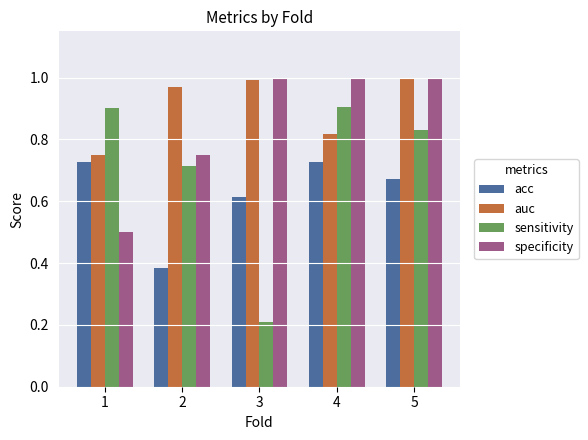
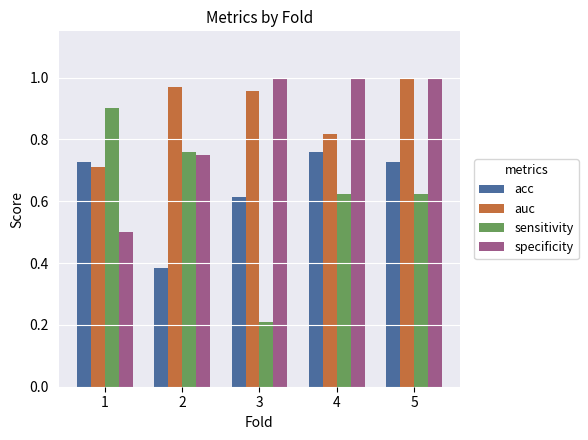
auc, 1: 0.75 -> 0.71
sensitivity, 2: 0.71 -> 0.76
auc, 3: 0.99 -> 0.96
acc, 4: 0.73 -> 0.76
sensitivity, 4: 0.91 -> 0.63
acc, 5: 0.67 -> 0.73
sensitivity, 5: 0.83 -> 0.63
